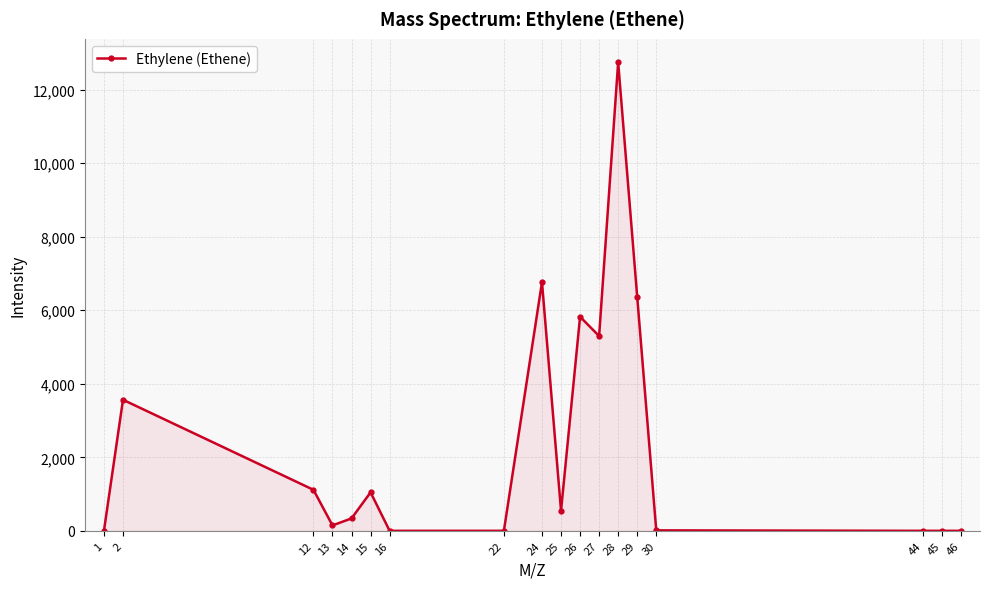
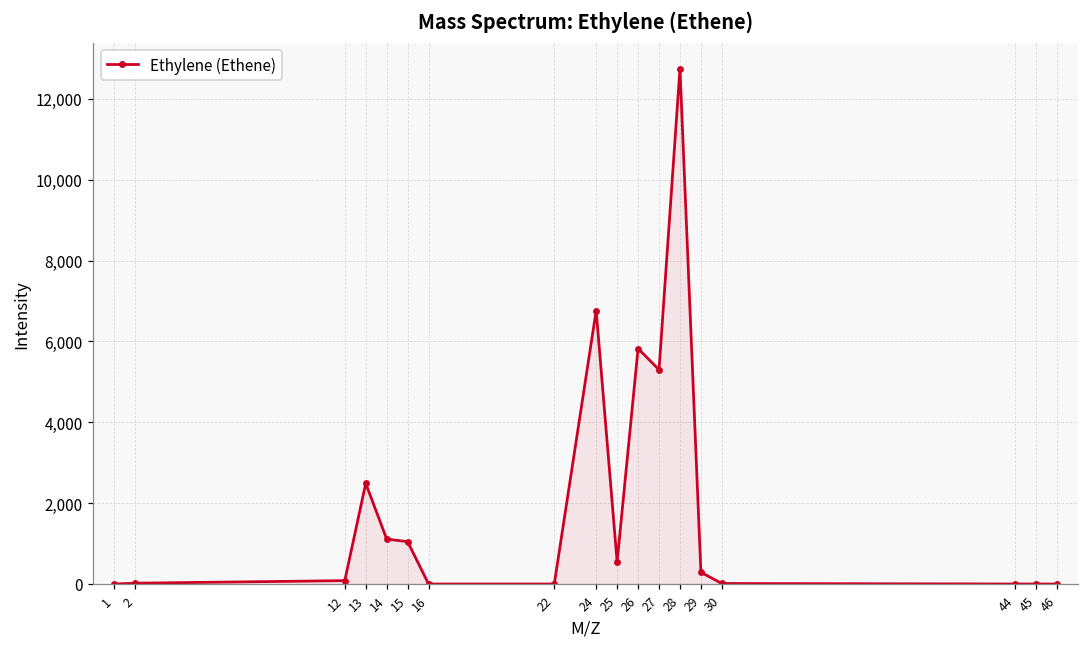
2: 3,600 -> 0
12: 1,100 -> 100
13: 100 -> 2,500
14: 300 -> 1,100
29: 6,400 -> 300
